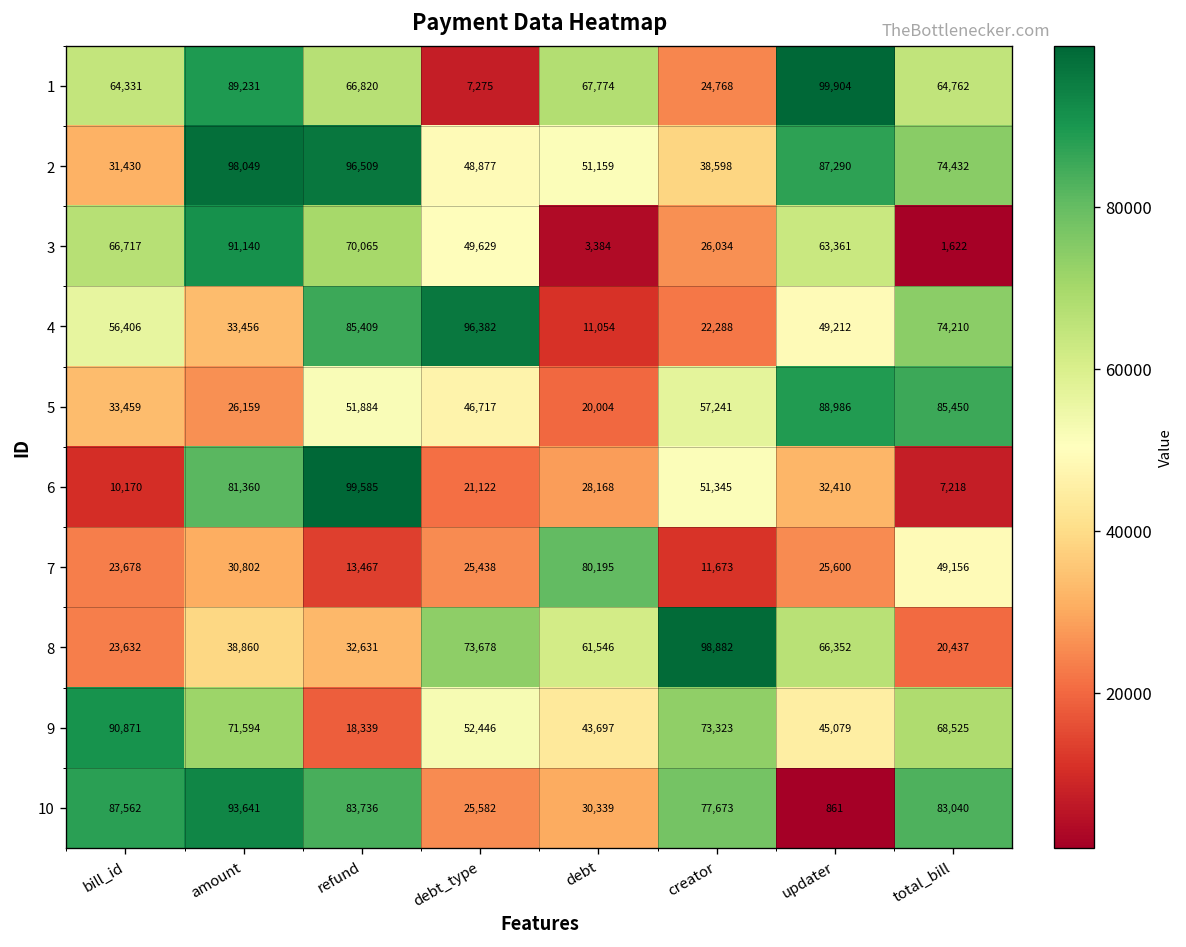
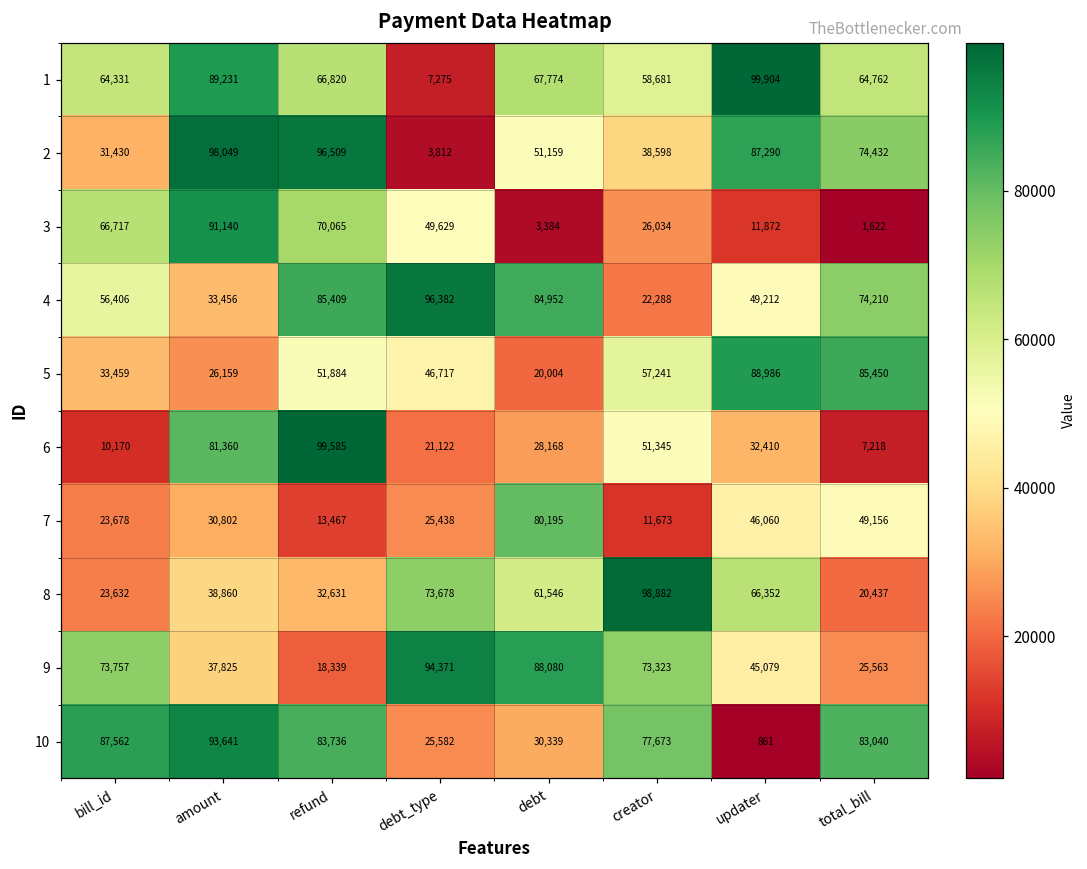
1, creator: 24,768 -> 58,681
2, debt_type: 48,877 -> 3,812
3, updater: 63,361 -> 11,872
4, debt: 11,054 -> 84,952
7, updater: 25,600 -> 46,060
9, bill_id: 90,871 -> 73,757
9, amount: 71,594 -> 37,825
9, debt_type: 52,446 -> 94,371
9, debt: 43,697 -> 88,080
9, total_bill: 68,525 -> 25,563
